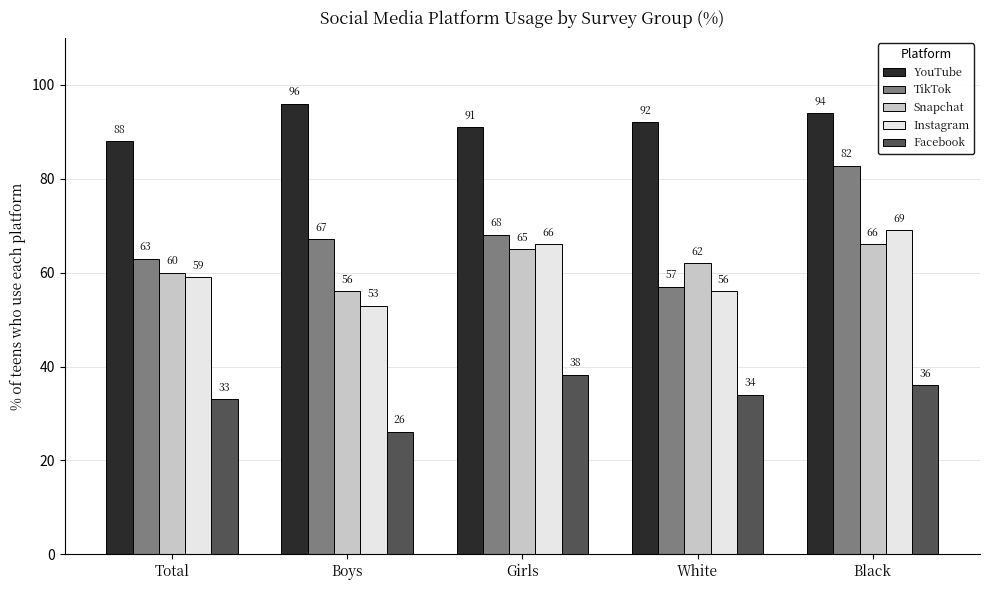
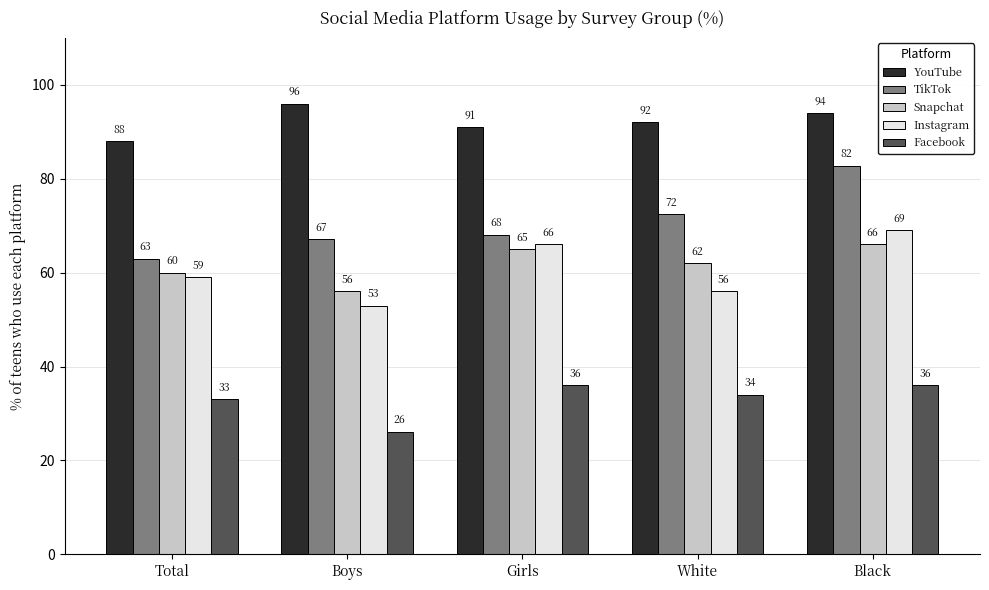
Facebook, Girls: 38 -> 36
TikTok, White: 57 -> 72
